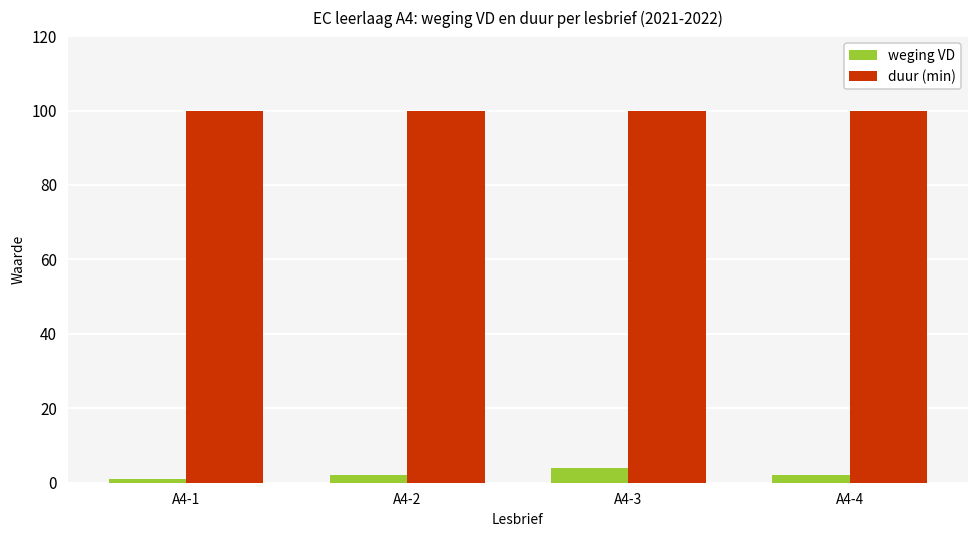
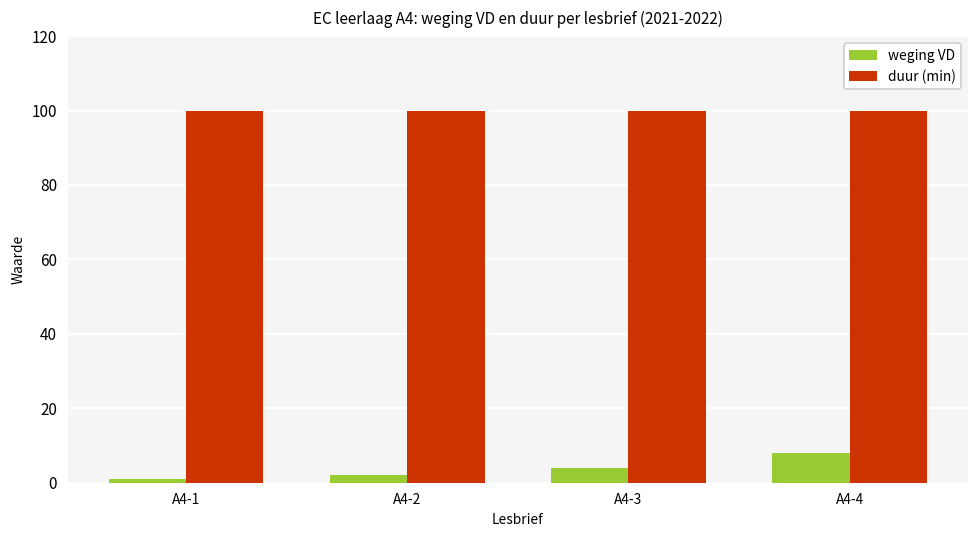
weging VD, A4-4: 2 -> 8
